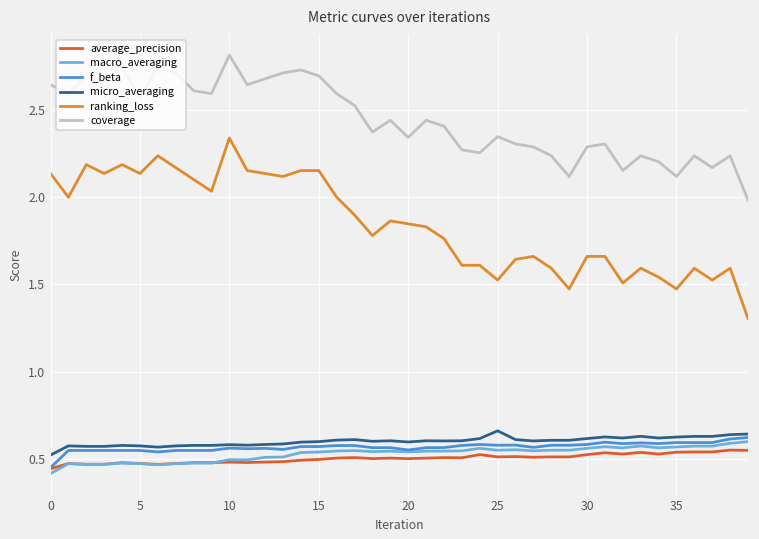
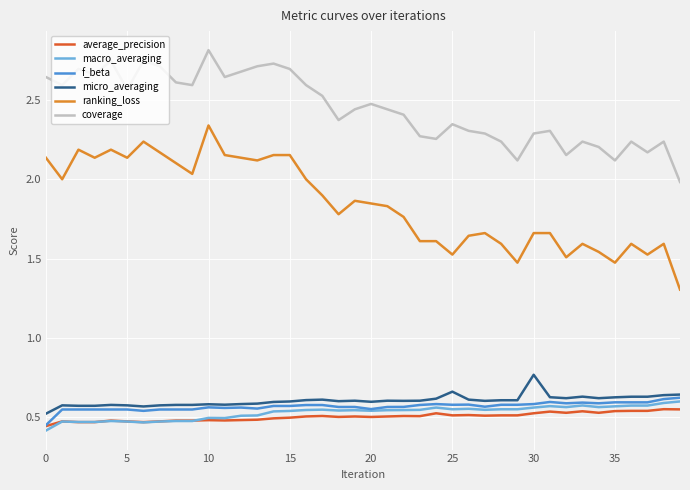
coverage, 20: 2.34 -> 2.47
micro_averaging, 30: 0.62 -> 0.77
